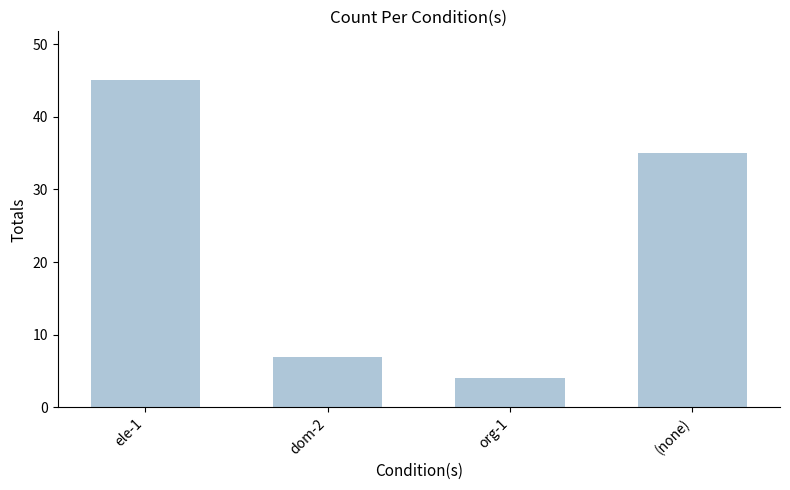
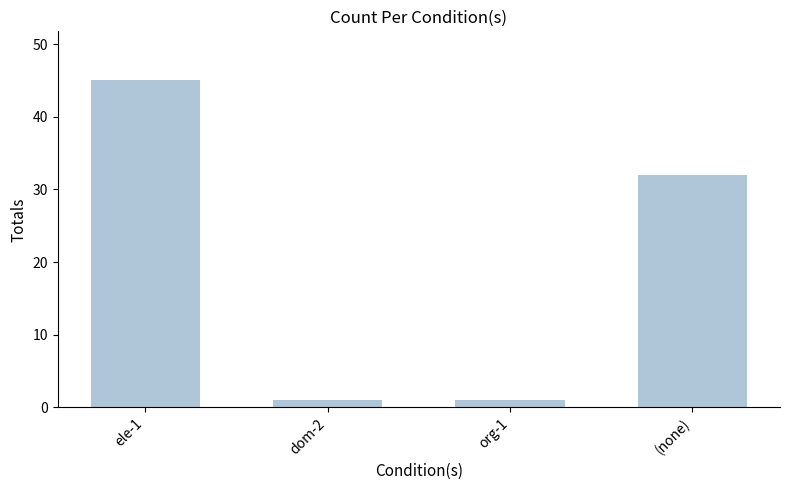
dom-2: 7 -> 1
org-1: 4 -> 1
(none): 35 -> 32
